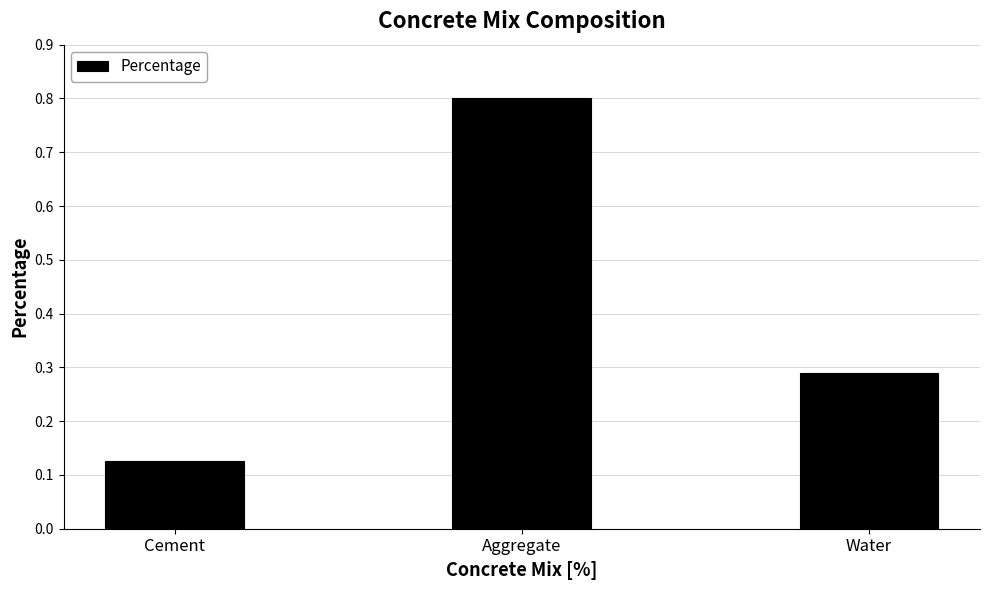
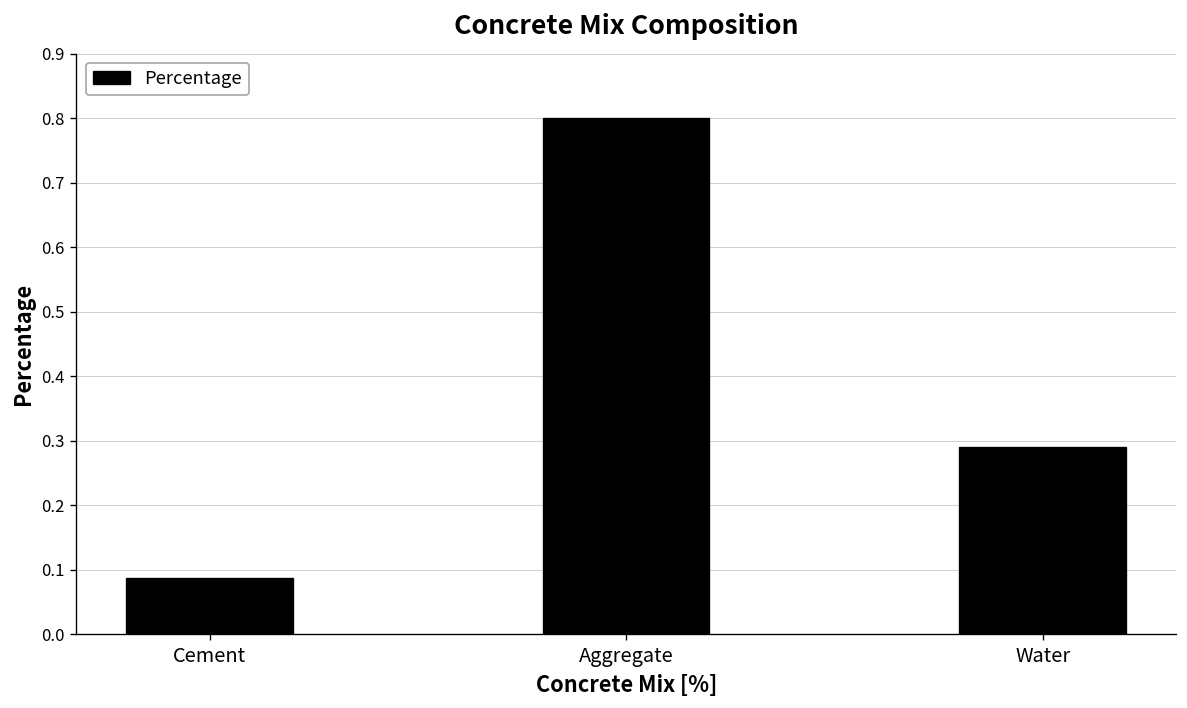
Cement: 0.13 -> 0.09
